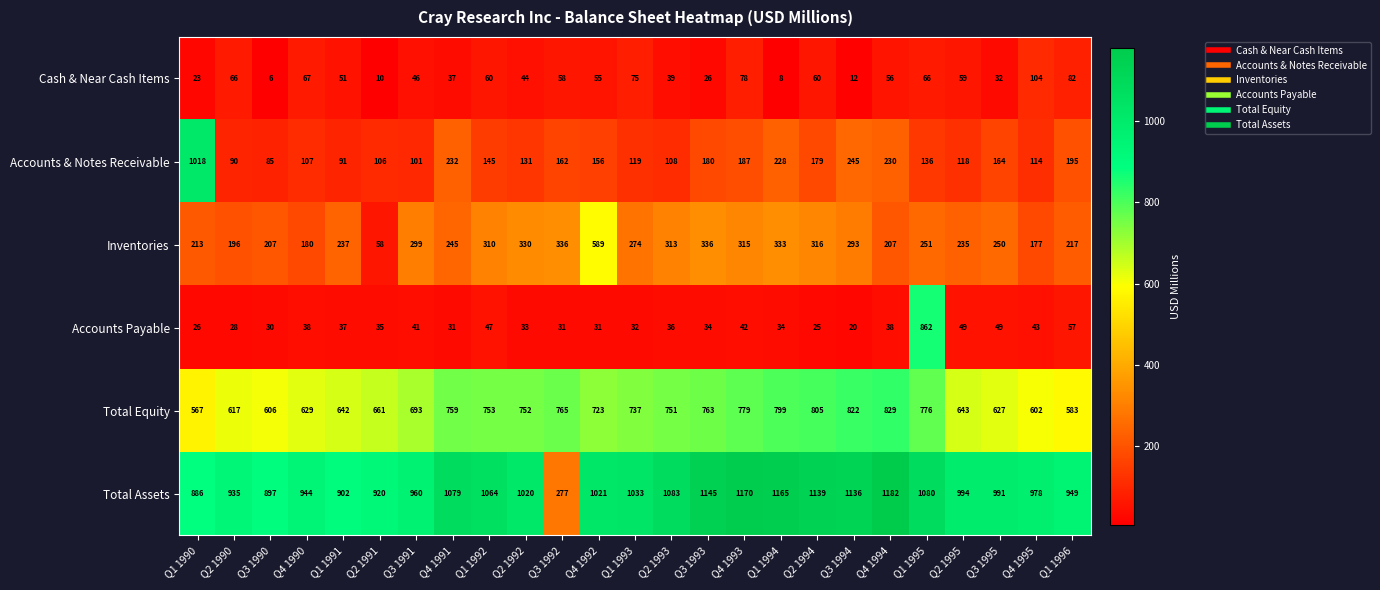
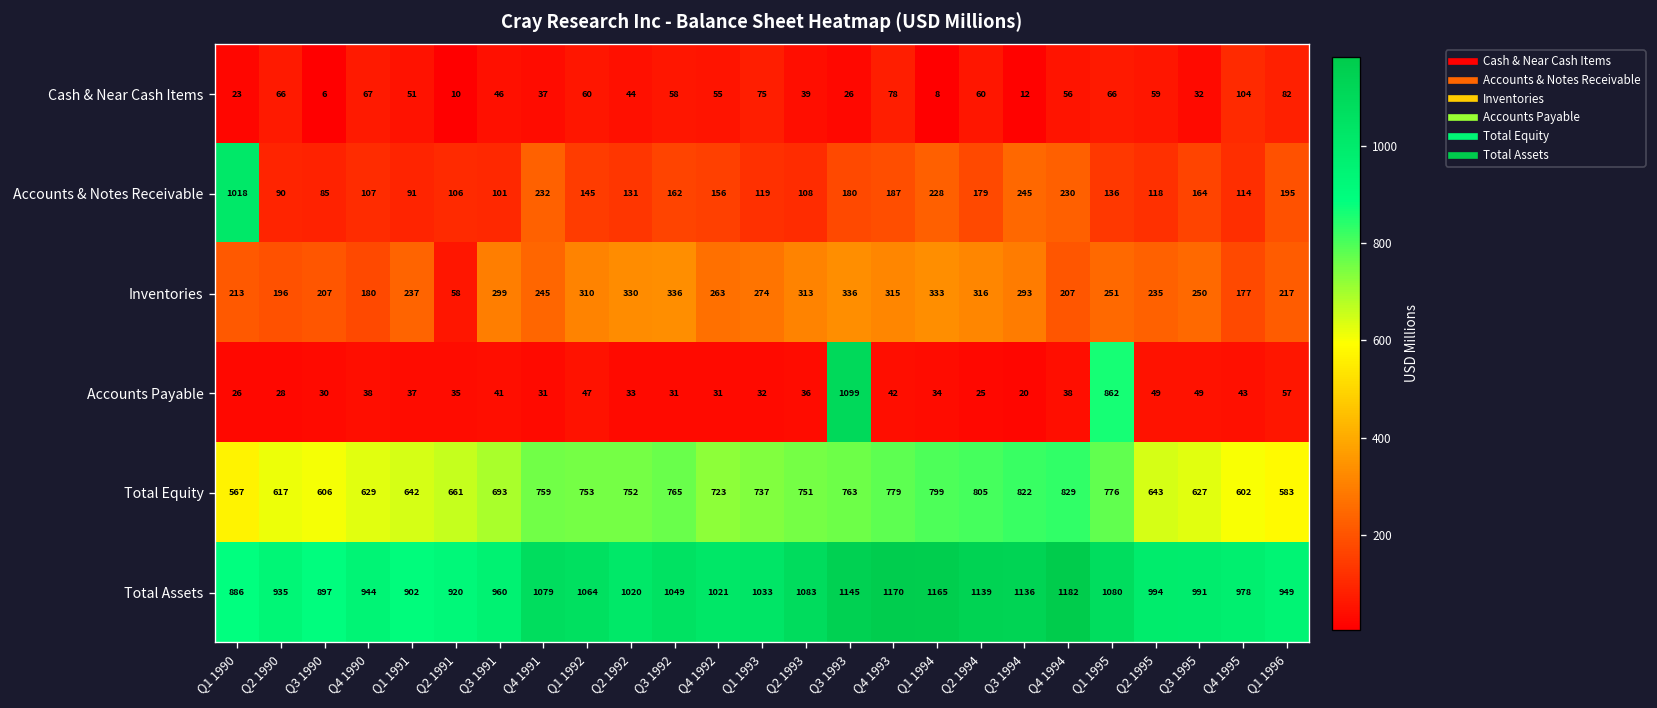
Inventories, Q4 1992: 589 -> 263
Accounts Payable, Q3 1993: 34 -> 1099
Total Assets, Q3 1992: 277 -> 1049
